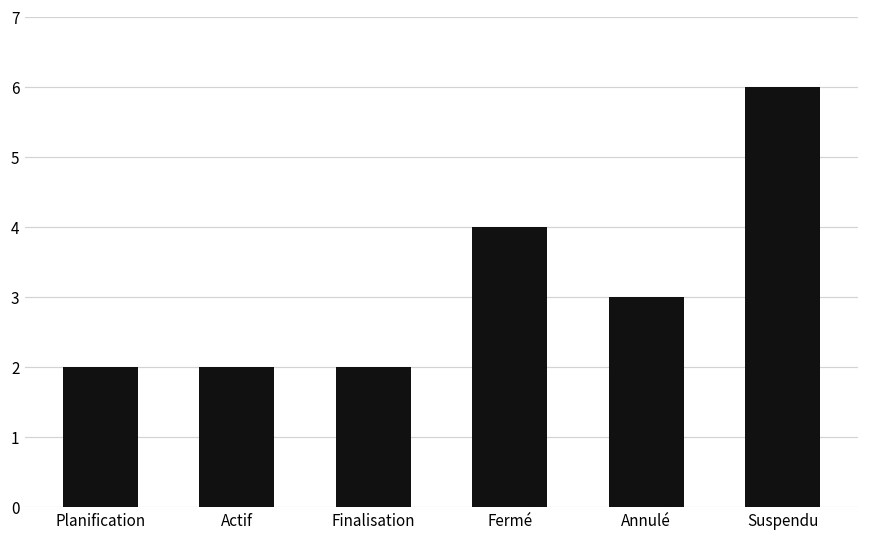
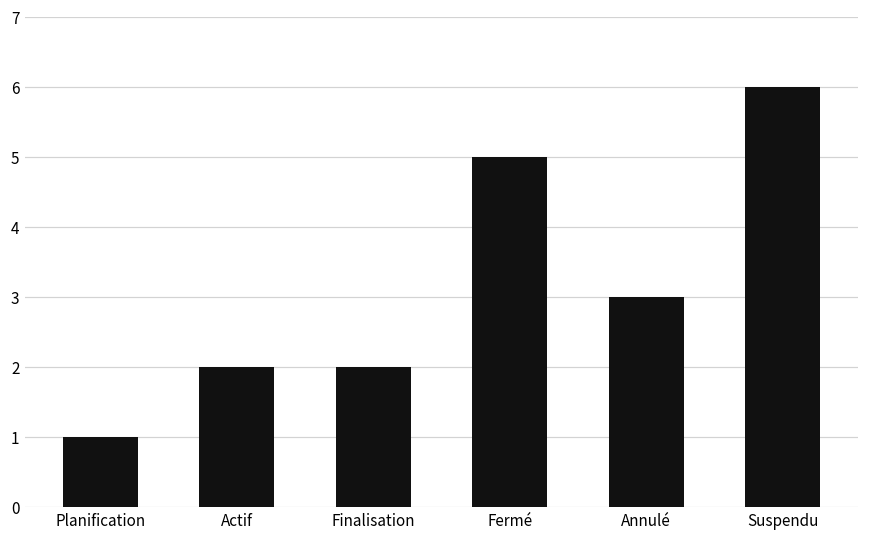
Planification: 2 -> 1
Fermé: 4 -> 5
